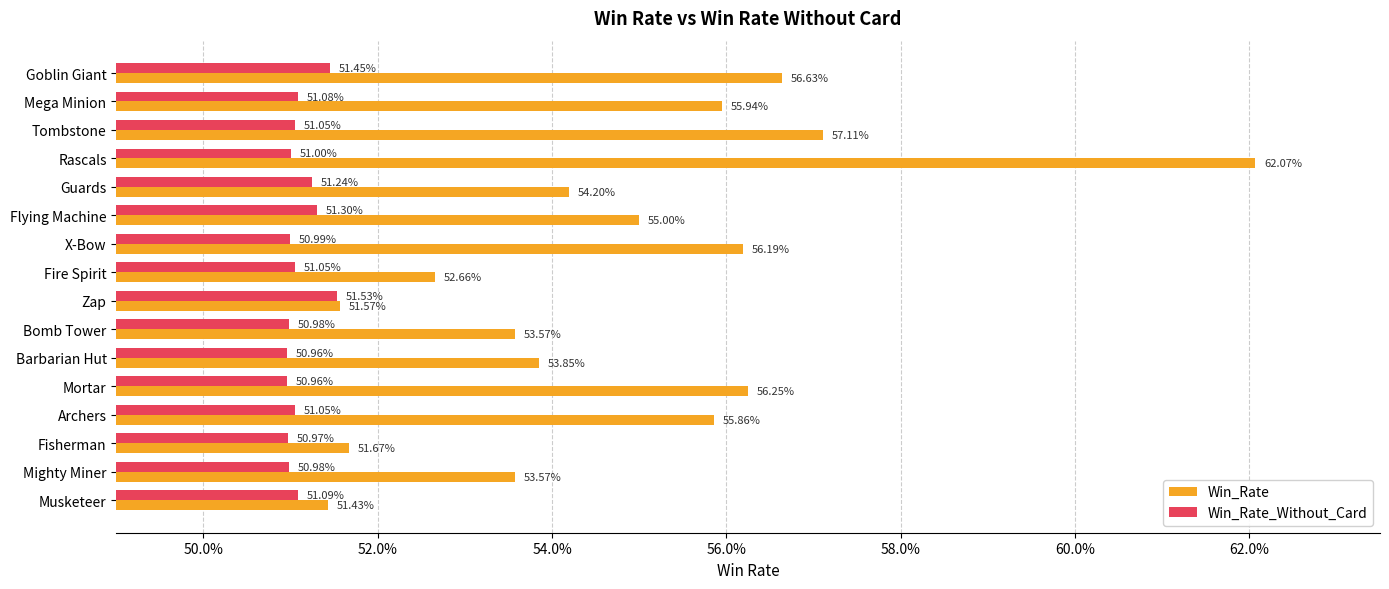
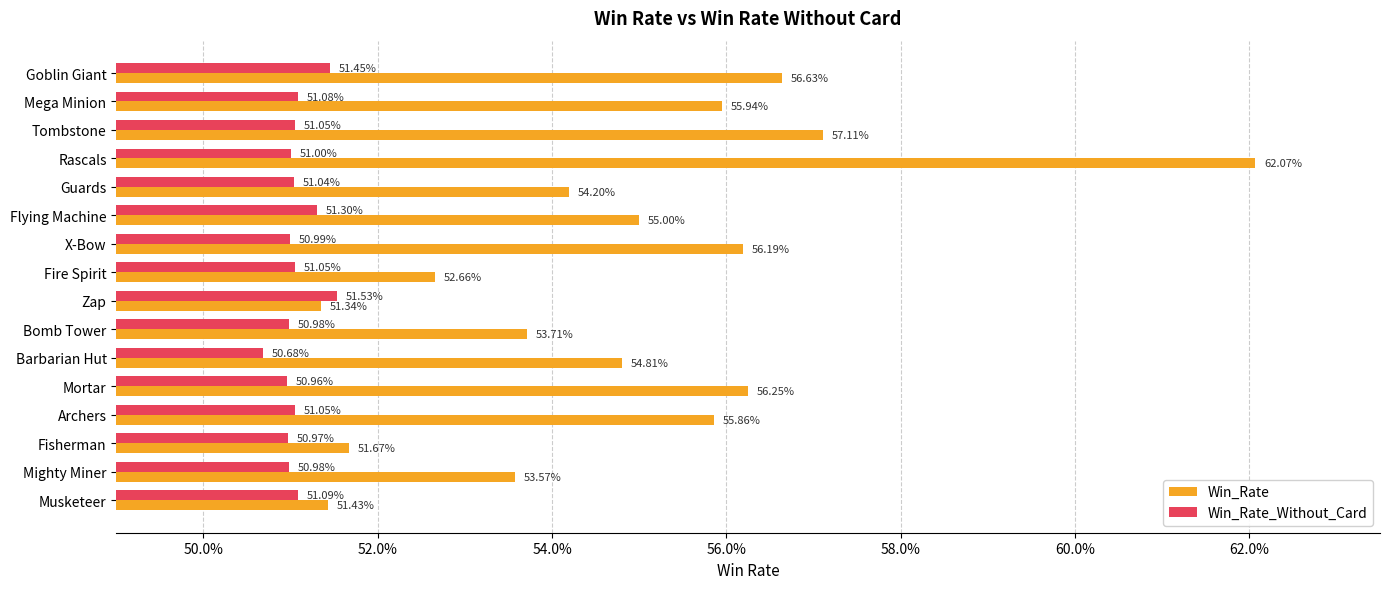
Win_Rate_Without_Card, Guards: 51.24% -> 51.04%
Win_Rate, Zap: 51.57% -> 51.34%
Win_Rate, Bomb Tower: 53.57% -> 53.71%
Win_Rate_Without_Card, Barbarian Hut: 50.96% -> 50.68%
Win_Rate, Barbarian Hut: 53.85% -> 54.81%
